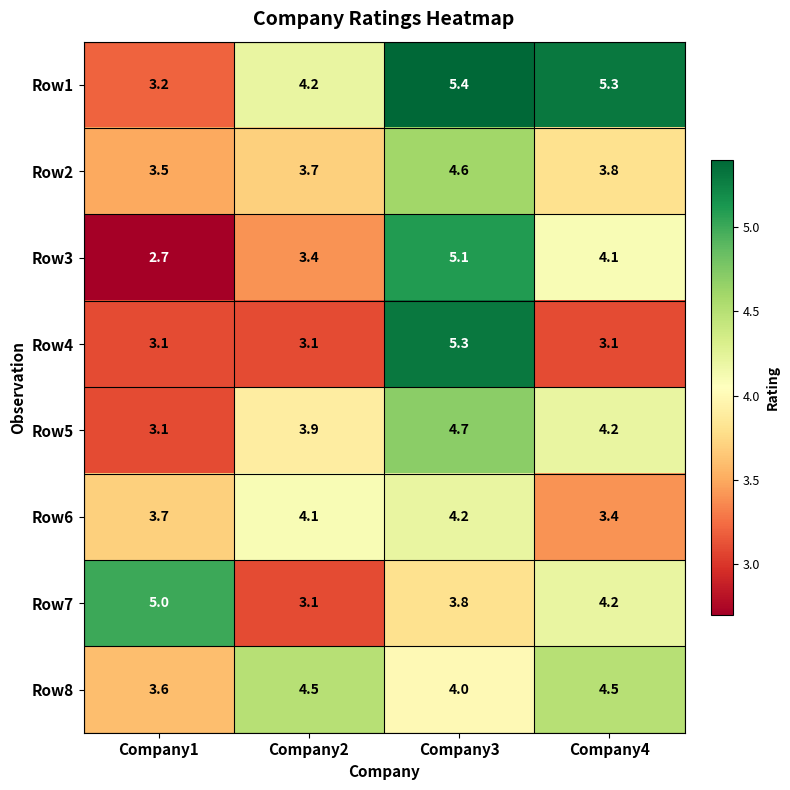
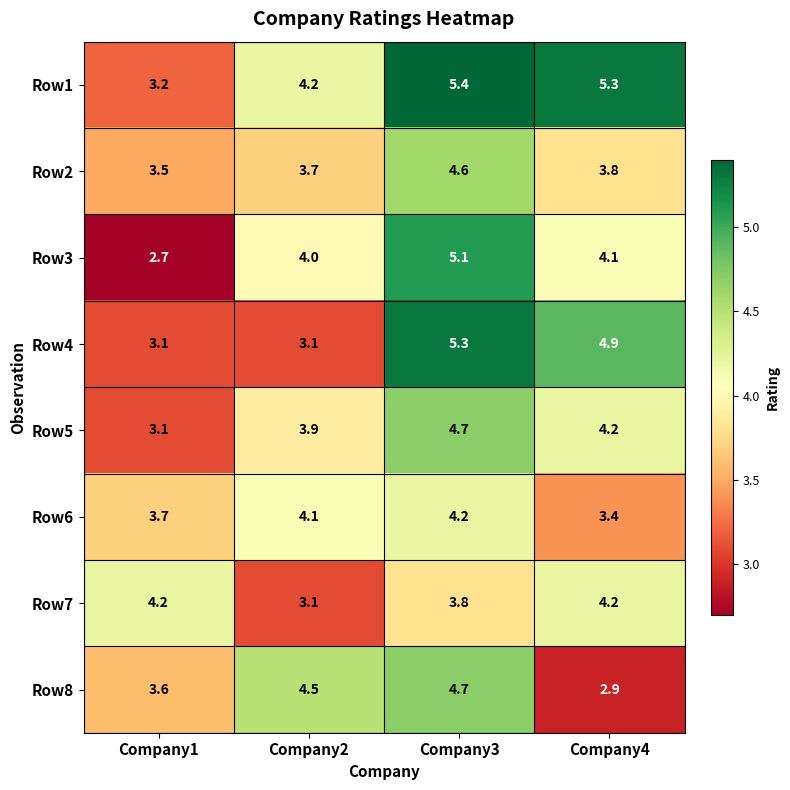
Row3, Company2: 3.4 -> 4.0
Row4, Company4: 3.1 -> 4.9
Row7, Company1: 5.0 -> 4.2
Row8, Company3: 4.0 -> 4.7
Row8, Company4: 4.5 -> 2.9
